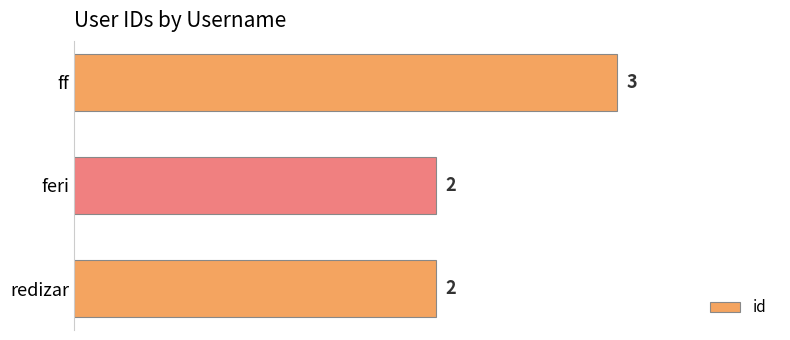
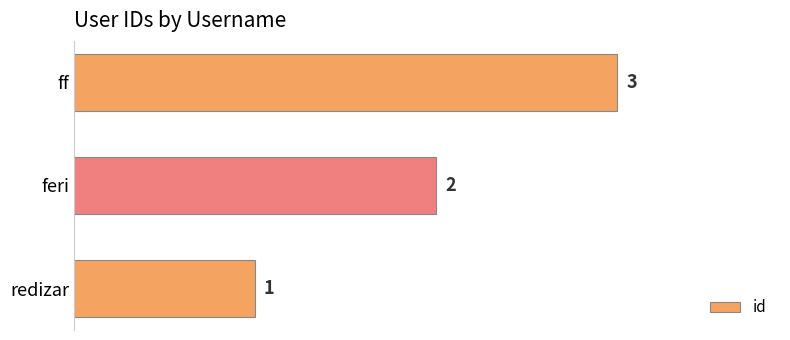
redizar: 2 -> 1
